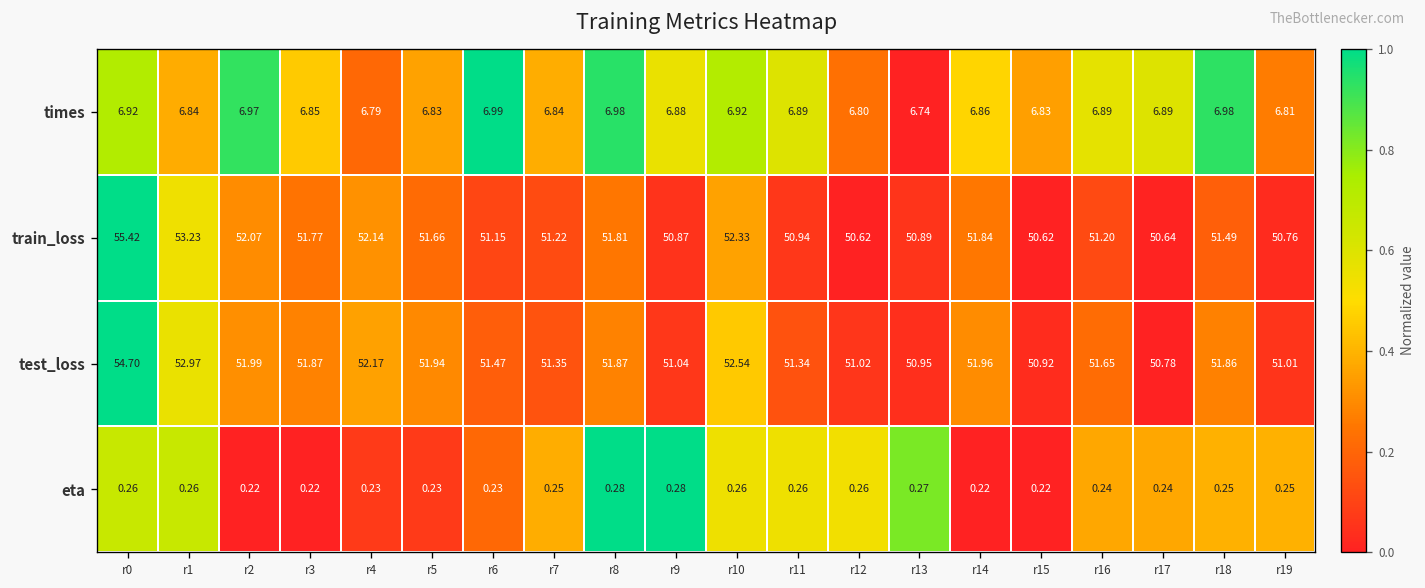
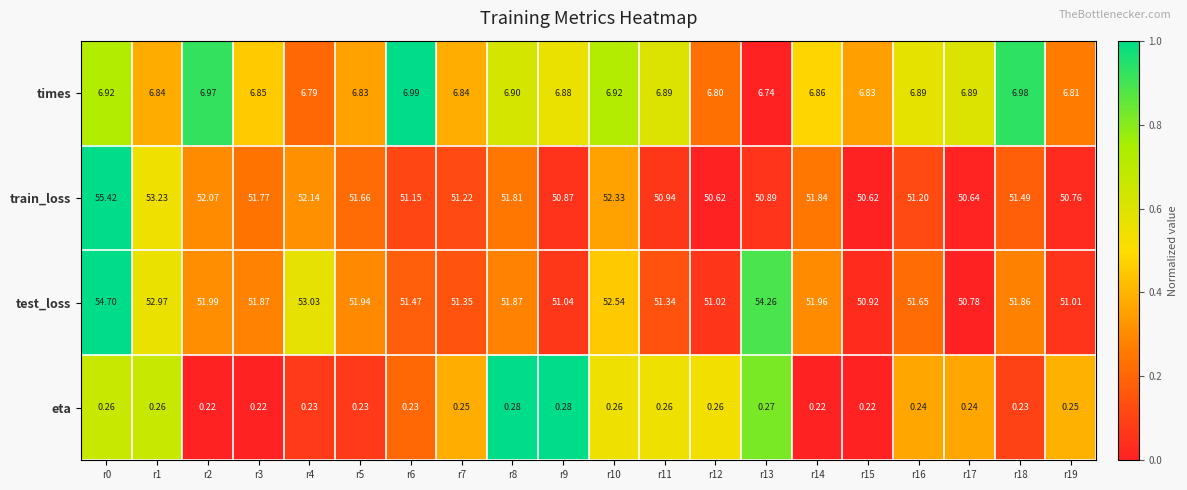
times, r8: 6.98 -> 6.90
test_loss, r4: 52.17 -> 53.03
test_loss, r13: 50.95 -> 54.26
eta, r18: 0.25 -> 0.23
